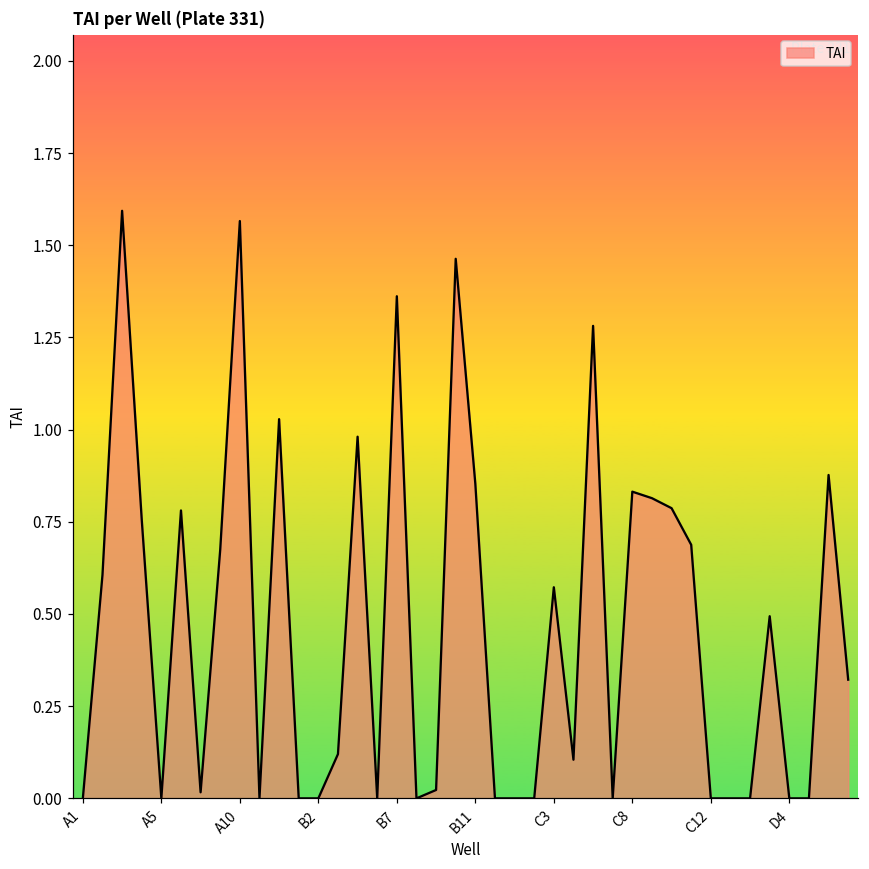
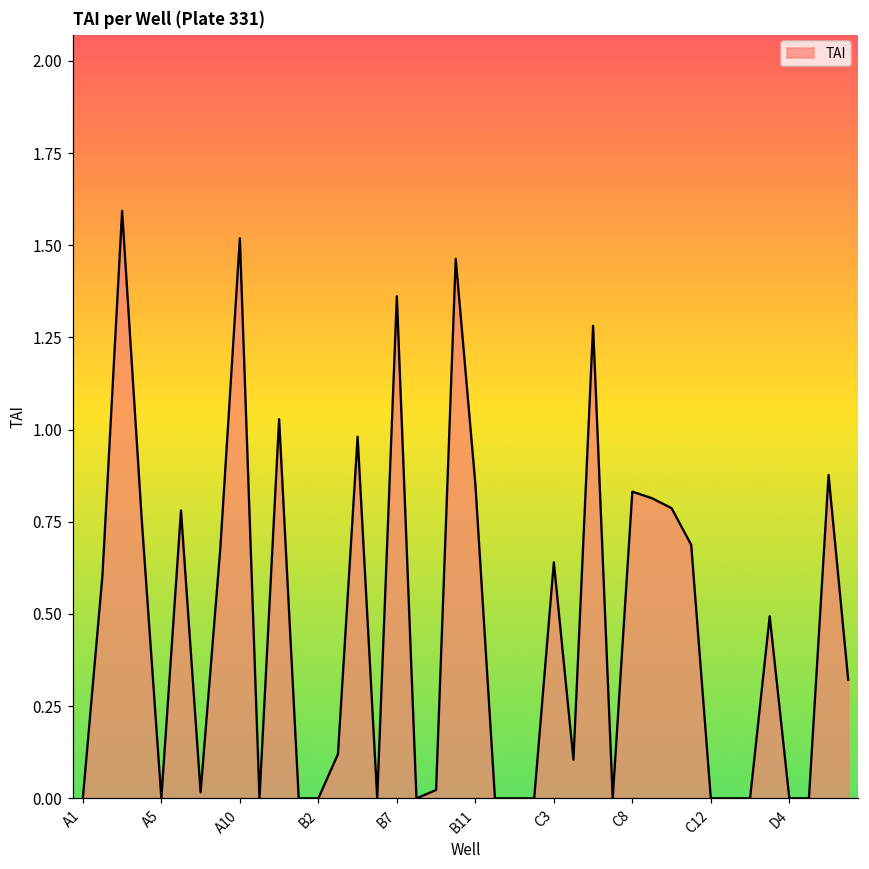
A10: 1.57 -> 1.52
C3: 0.57 -> 0.64
